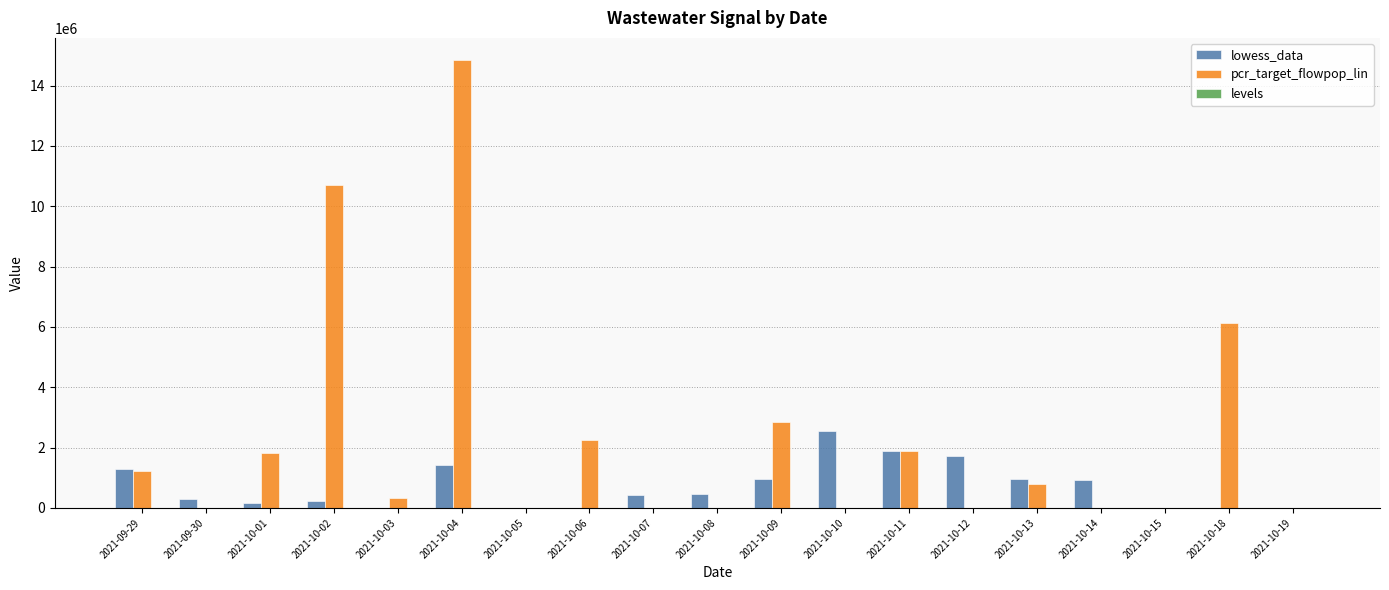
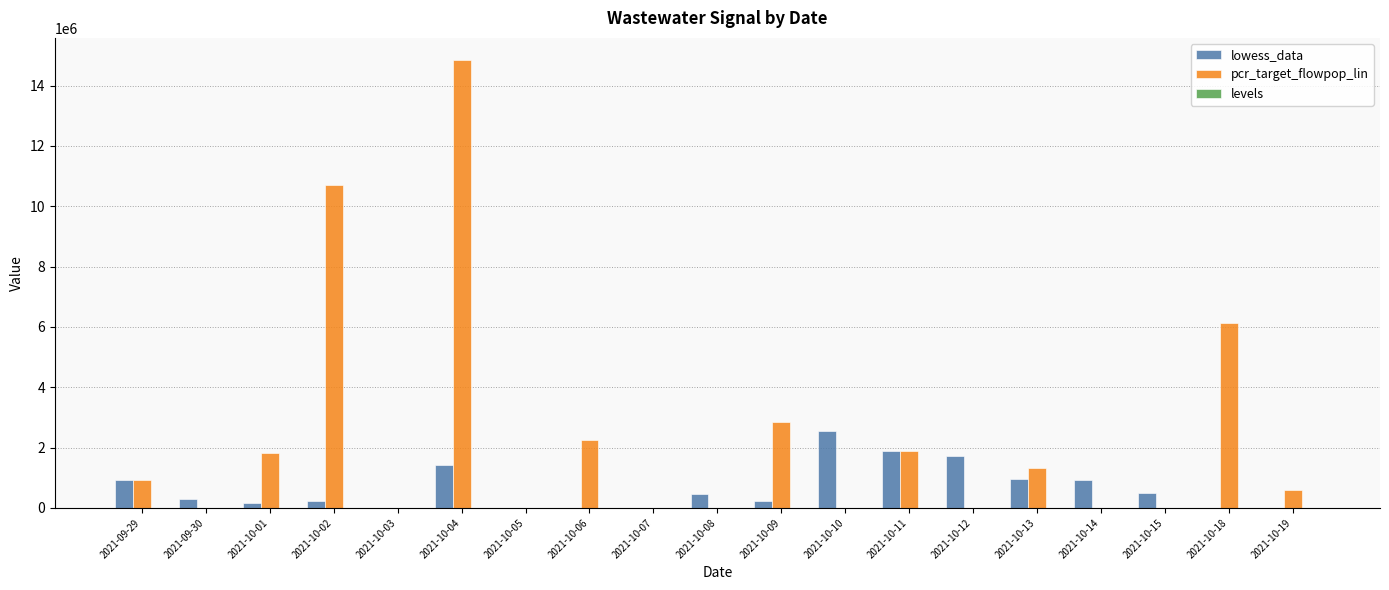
lowess_data, 2021-09-29: 1300000 -> 900000
pcr_target_flowpop_lin, 2021-09-29: 1200000 -> 900000
pcr_target_flowpop_lin, 2021-10-03: 300000 -> 0
lowess_data, 2021-10-07: 400000 -> 0
lowess_data, 2021-10-09: 900000 -> 200000
pcr_target_flowpop_lin, 2021-10-13: 800000 -> 1300000
lowess_data, 2021-10-15: 0 -> 500000
pcr_target_flowpop_lin, 2021-10-19: 0 -> 600000
